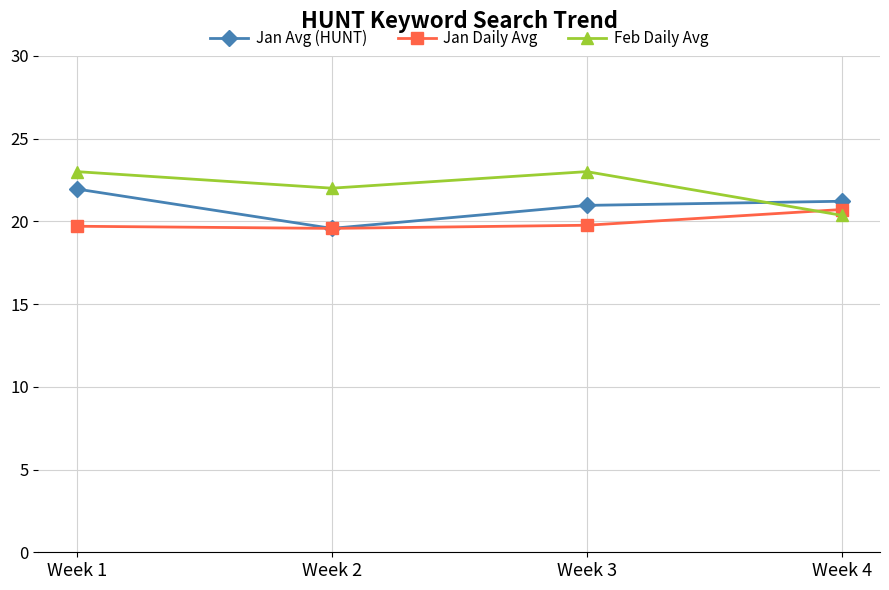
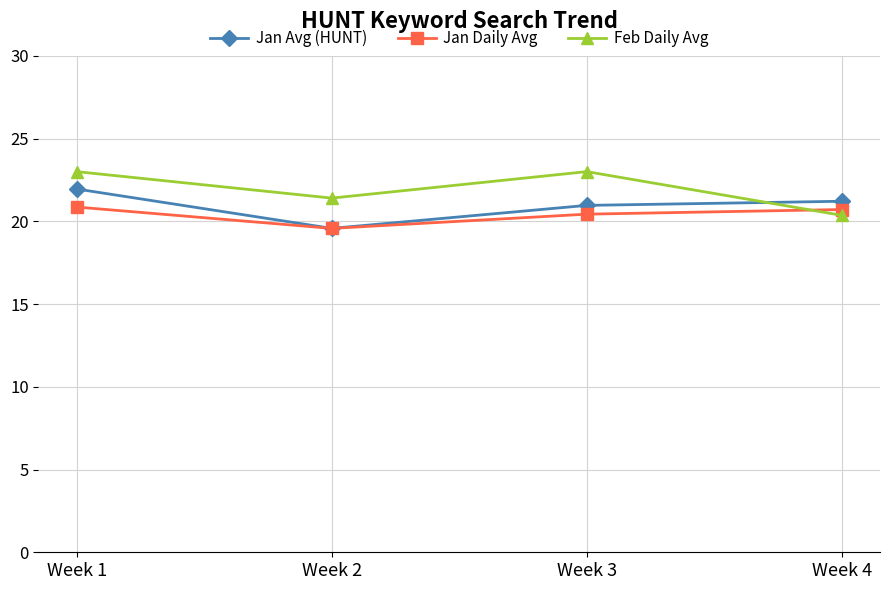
Jan Daily Avg, Week 1: 19.7 -> 20.9
Feb Daily Avg, Week 2: 22.0 -> 21.4
Jan Daily Avg, Week 3: 19.8 -> 20.4
